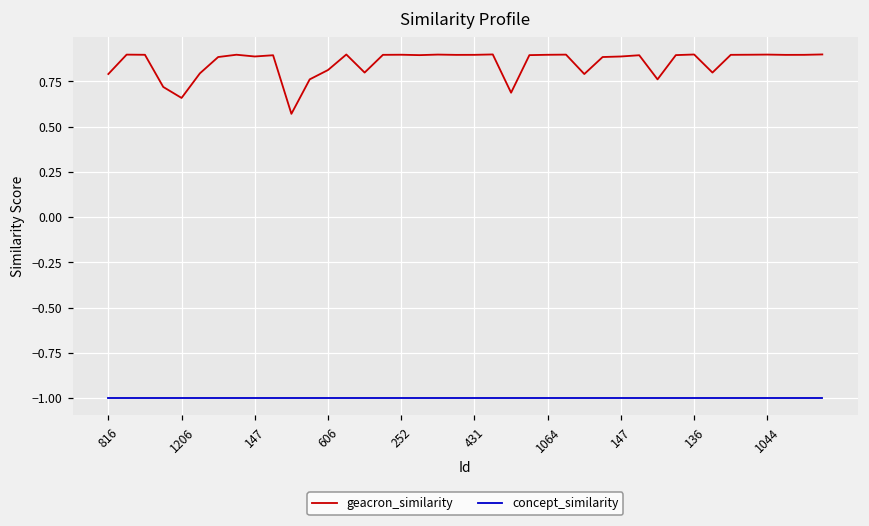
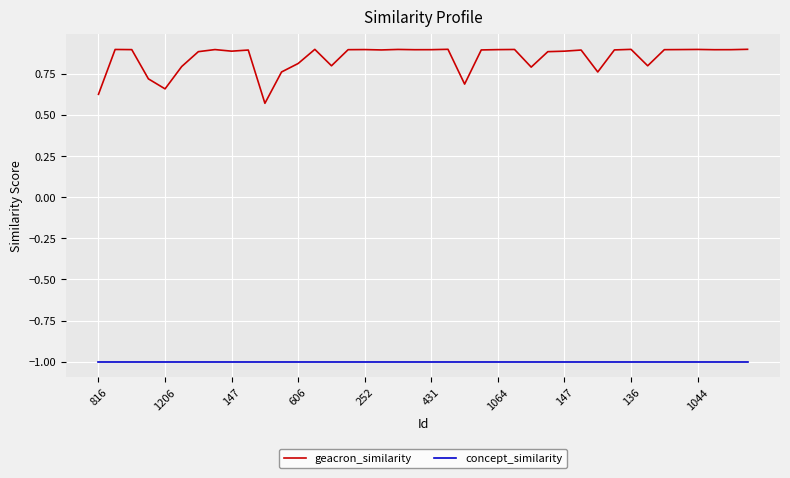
geacron_similarity, 816: 0.79 -> 0.63
